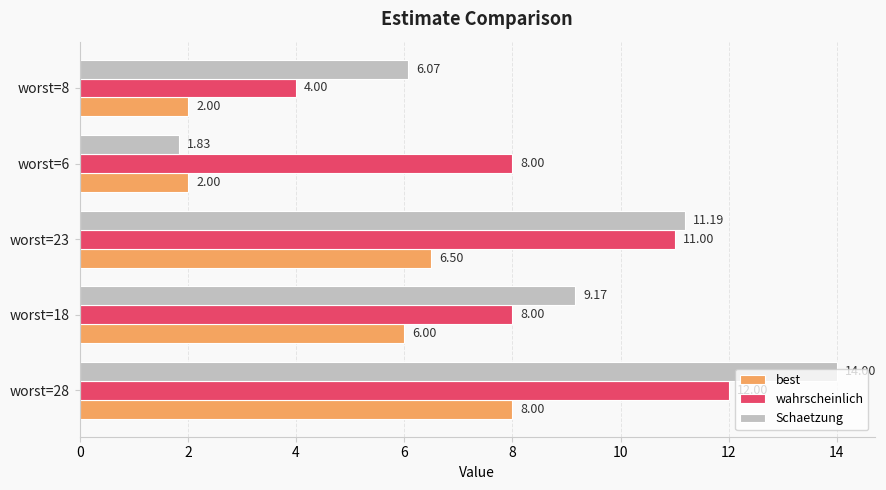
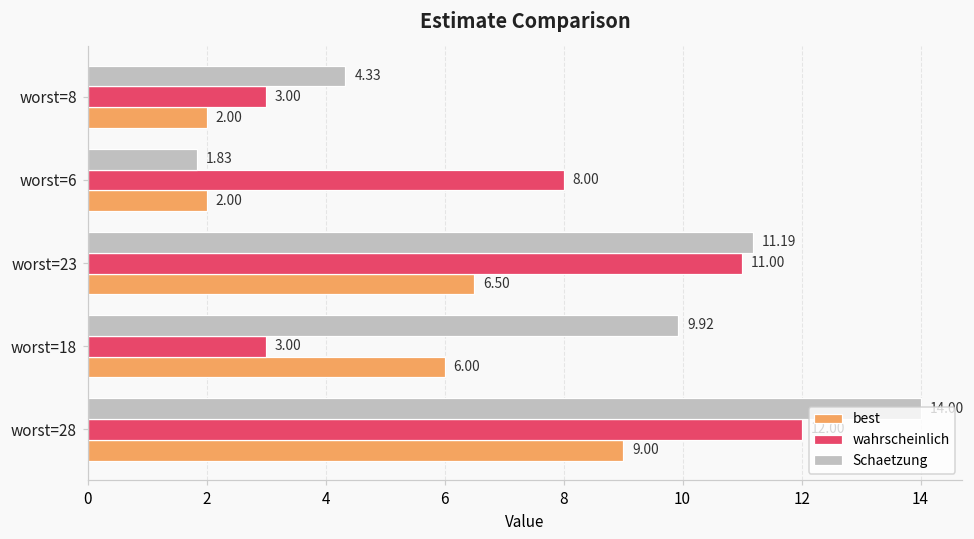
Schaetzung, worst=8: 6.07 -> 4.33
wahrscheinlich, worst=8: 4.00 -> 3.00
Schaetzung, worst=18: 9.17 -> 9.92
wahrscheinlich, worst=18: 8.00 -> 3.00
best, worst=28: 8.00 -> 9.00
